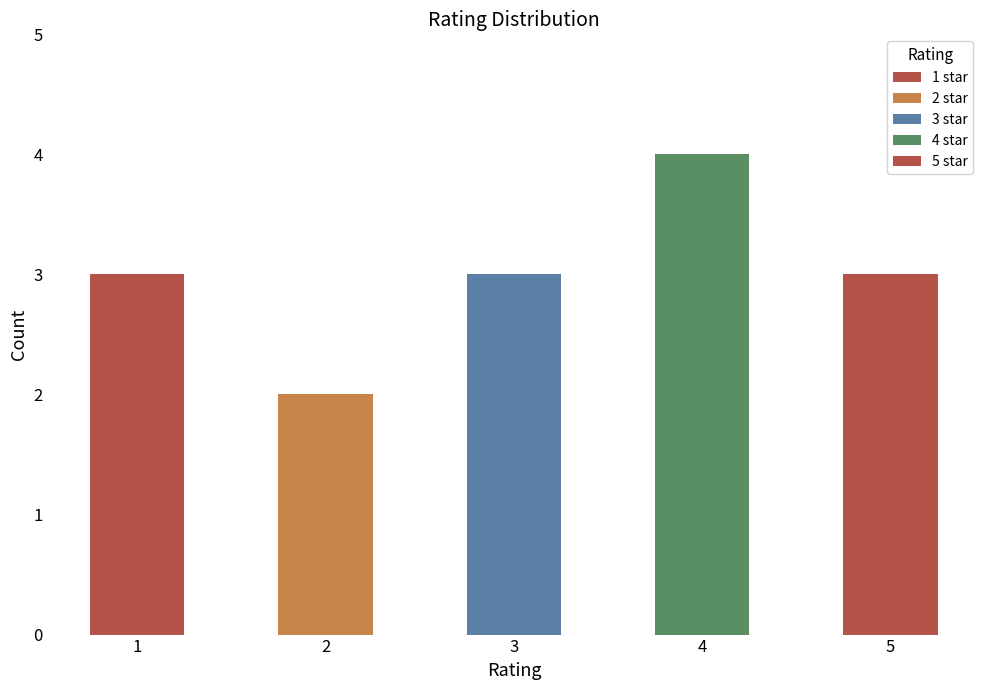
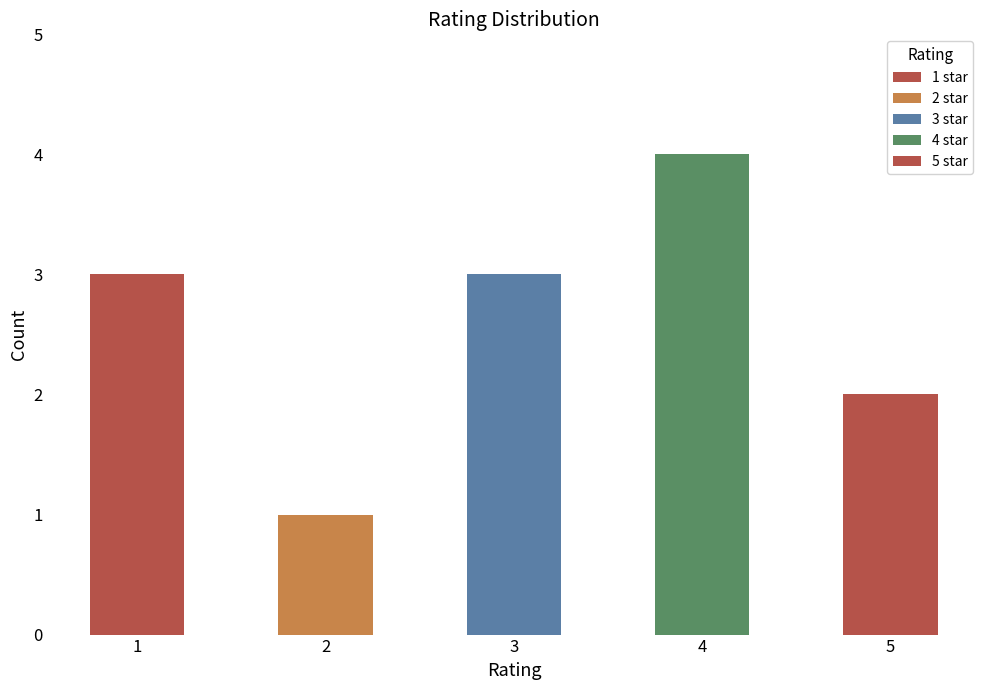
2: 2 -> 1
5: 3 -> 2
